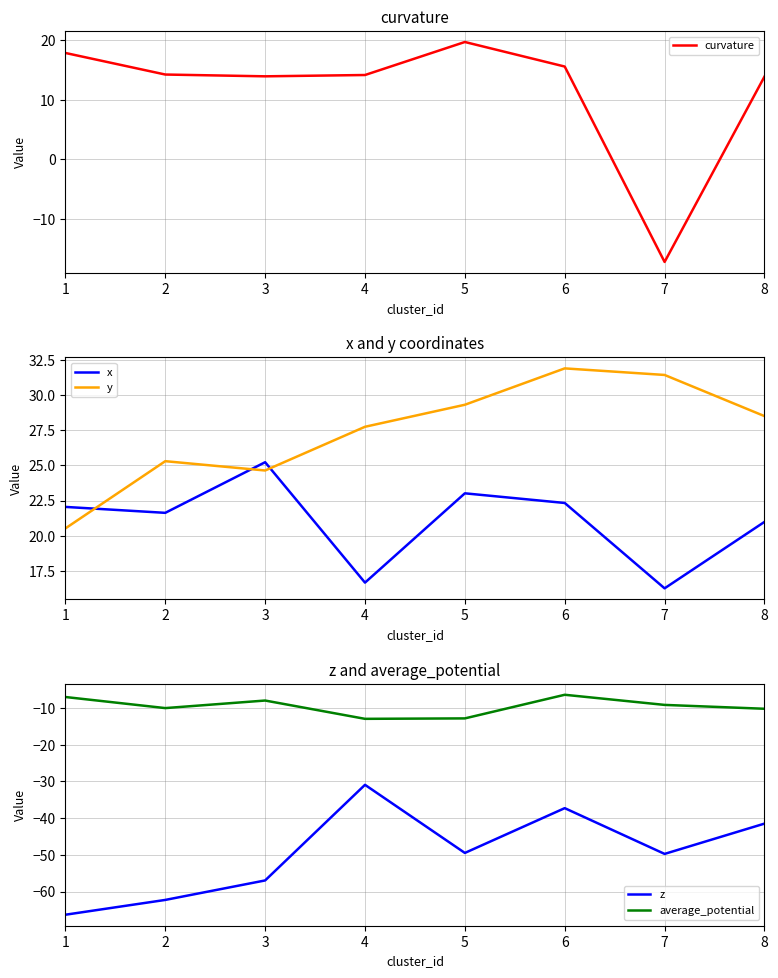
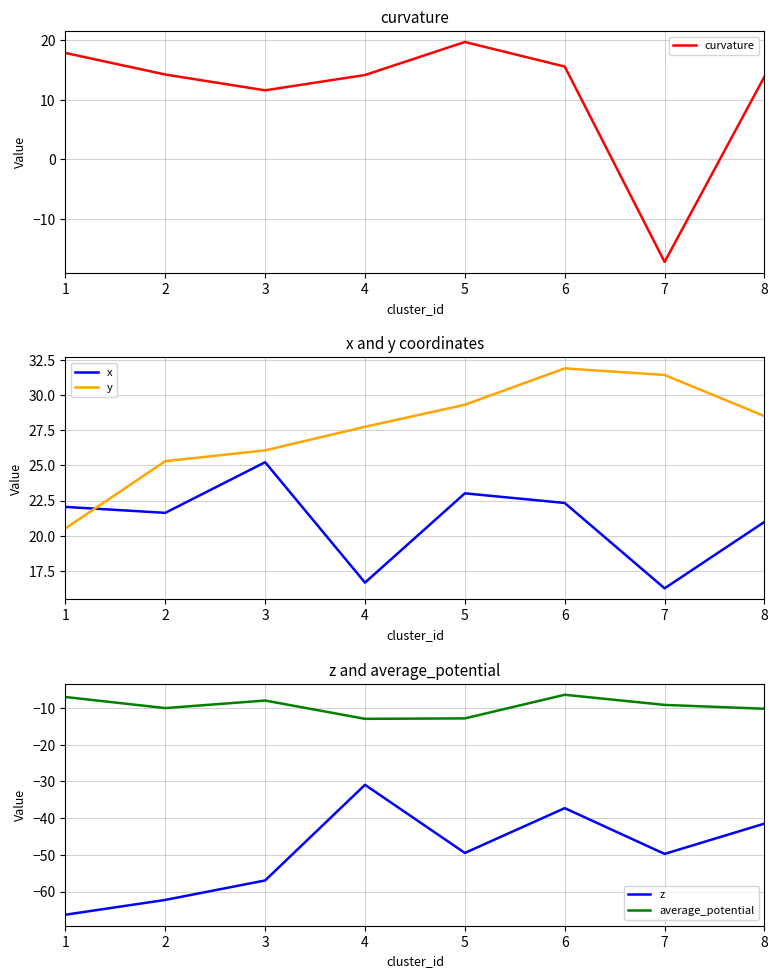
curvature, 3: 14 -> 12
x and y coordinates, y, 3: 24.6 -> 26.1
